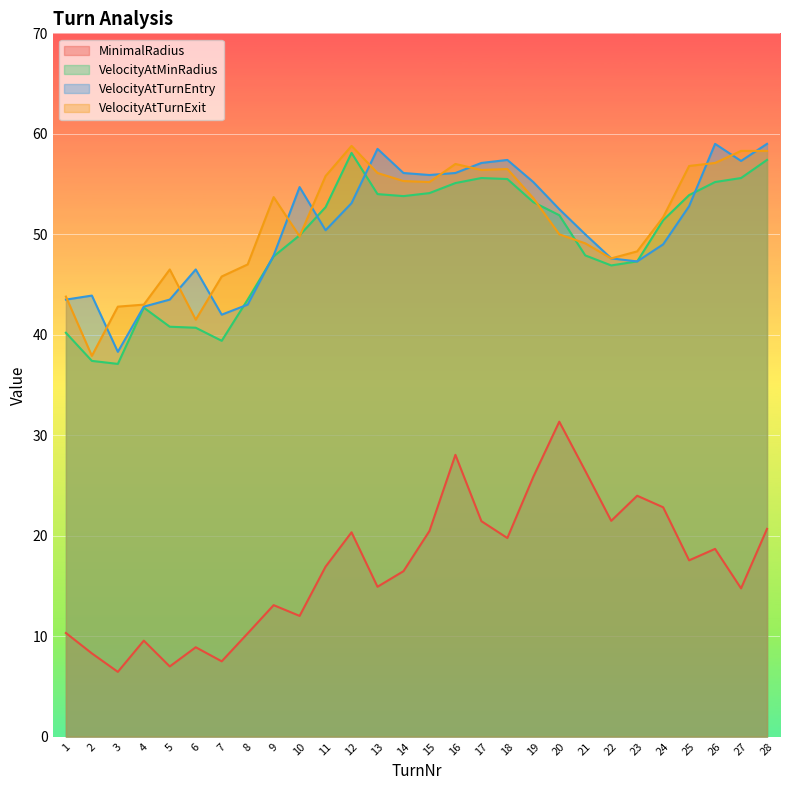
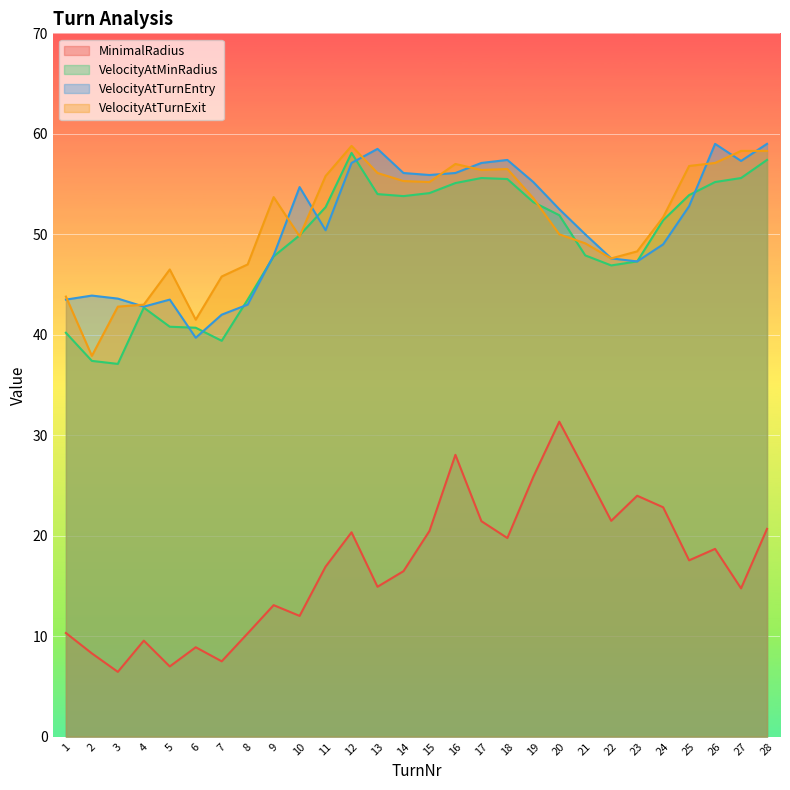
VelocityAtTurnEntry, 3: 38.3 -> 43.6
VelocityAtTurnEntry, 6: 46.5 -> 39.7
VelocityAtTurnEntry, 12: 53.1 -> 57.1
